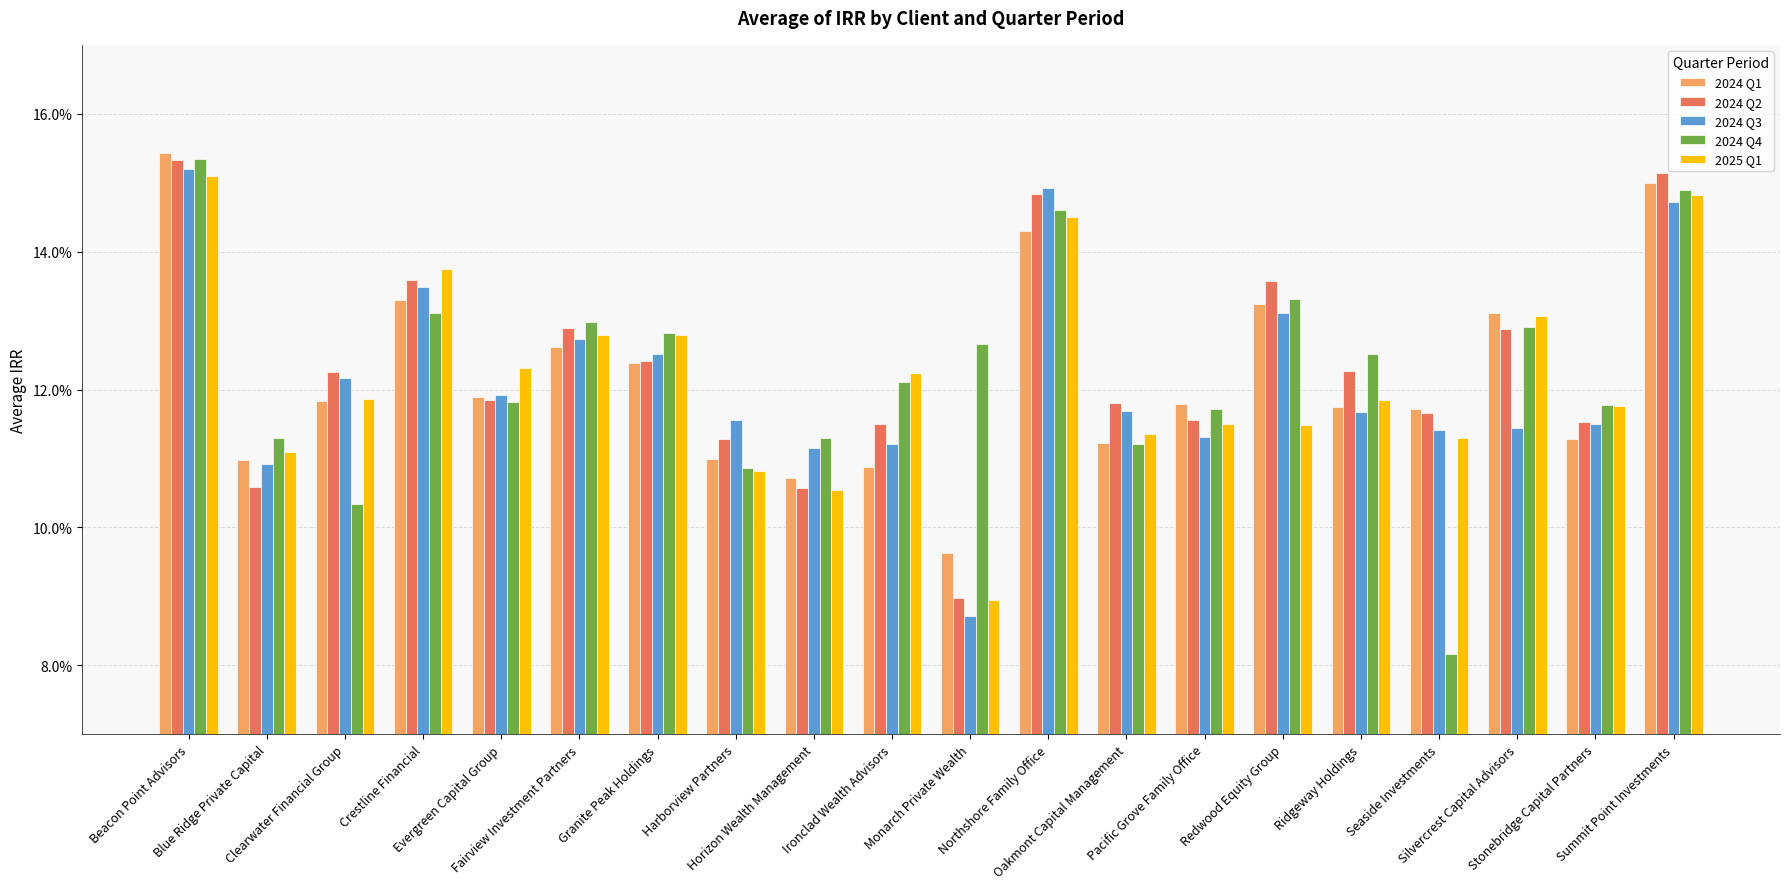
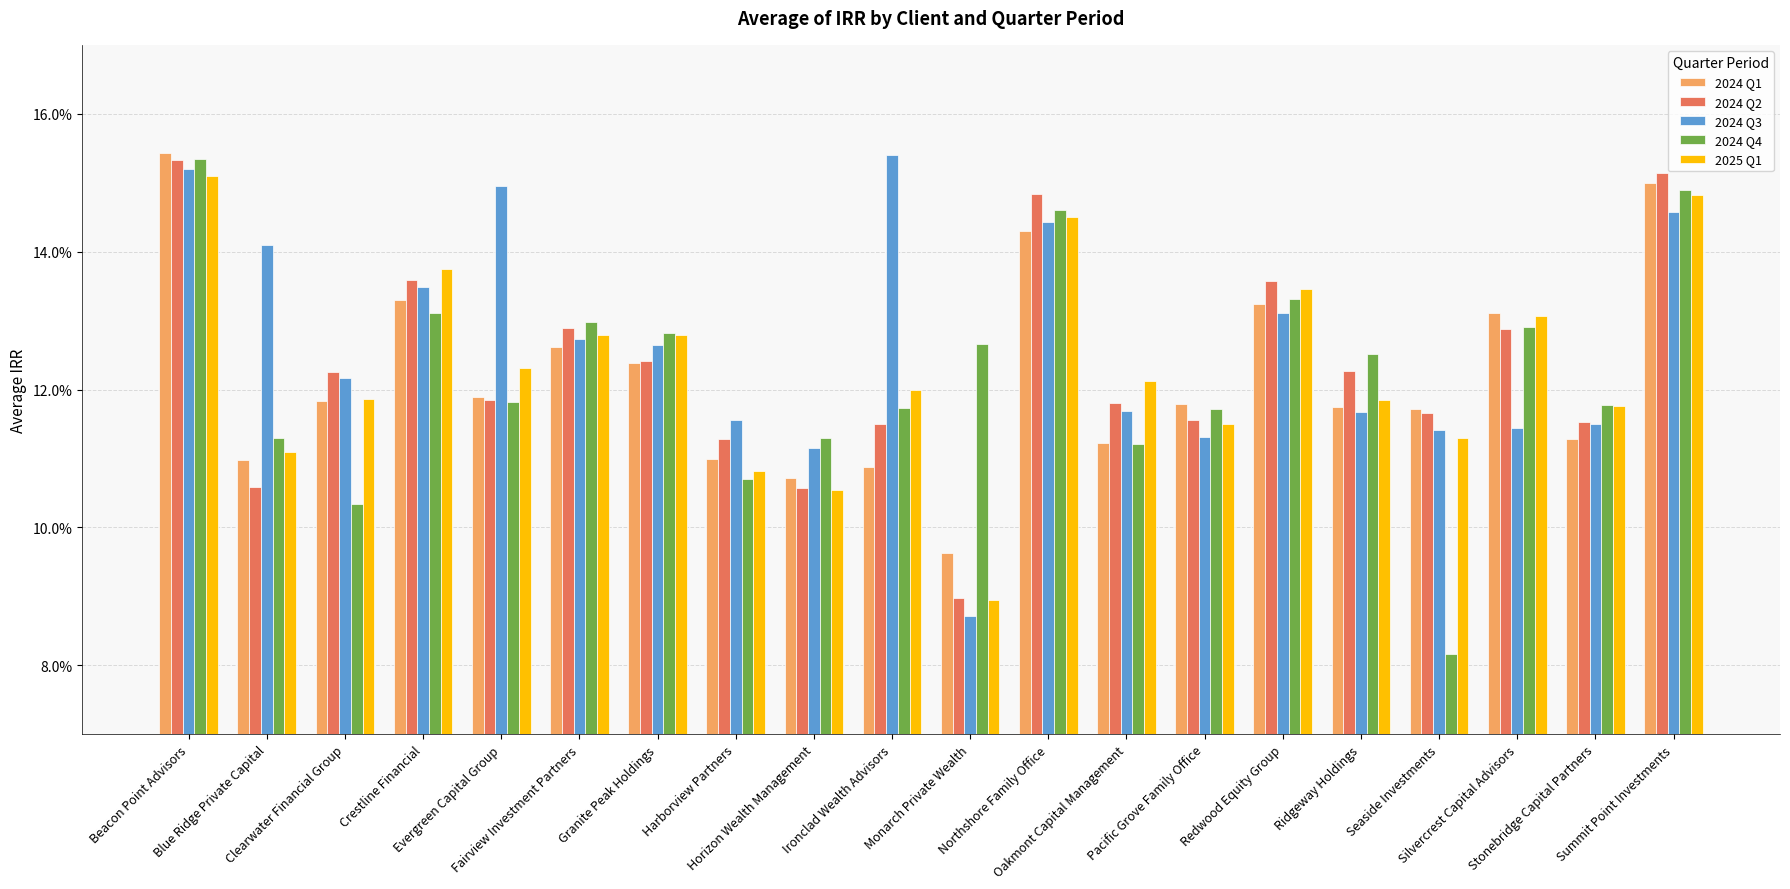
2024 Q3, Blue Ridge Private Capital: 10.9% -> 14.1%
2024 Q3, Evergreen Capital Group: 11.9% -> 15.0%
2024 Q3, Granite Peak Holdings: 12.5% -> 12.6%
2024 Q4, Harborview Partners: 10.9% -> 10.7%
2024 Q3, Ironclad Wealth Advisors: 11.2% -> 15.4%
2024 Q4, Ironclad Wealth Advisors: 12.1% -> 11.7%
2025 Q1, Ironclad Wealth Advisors: 12.2% -> 12.0%
2024 Q3, Northshore Family Office: 14.9% -> 14.4%
2025 Q1, Oakmont Capital Management: 11.3% -> 12.1%
2025 Q1, Redwood Equity Group: 11.5% -> 13.5%
2024 Q3, Summit Point Investments: 14.7% -> 14.6%
